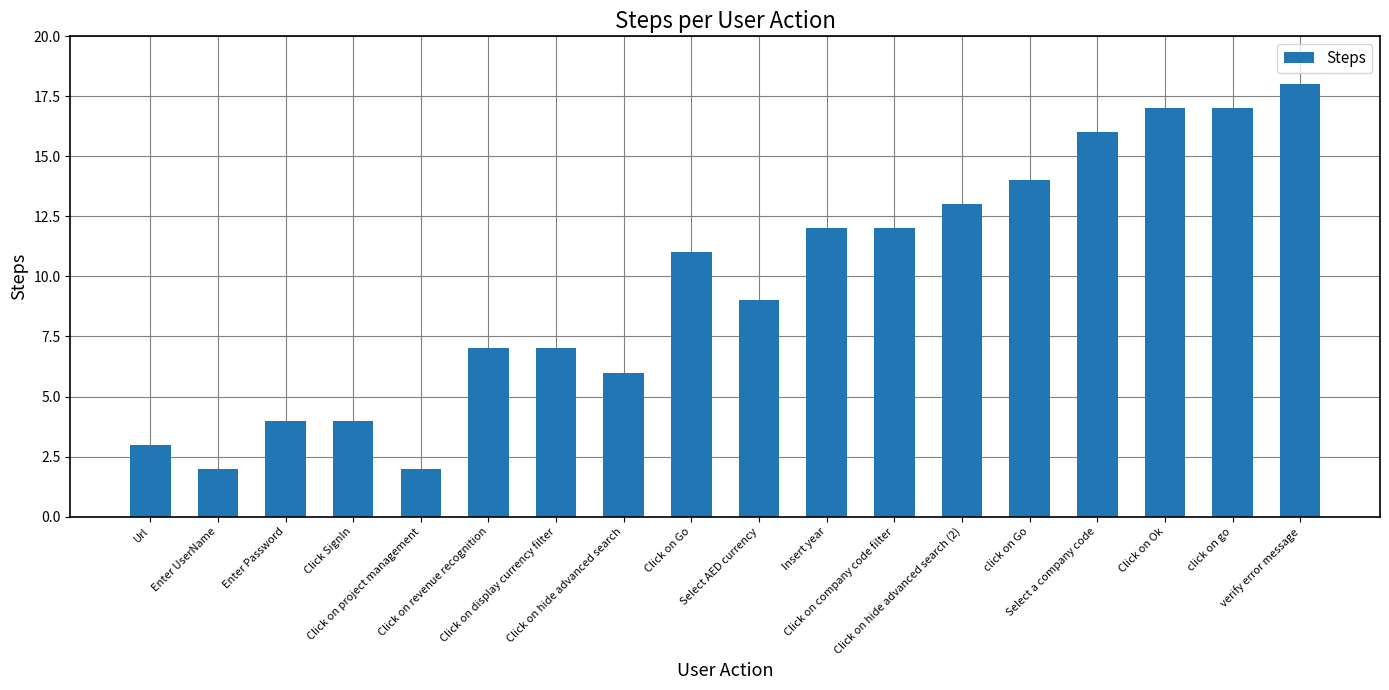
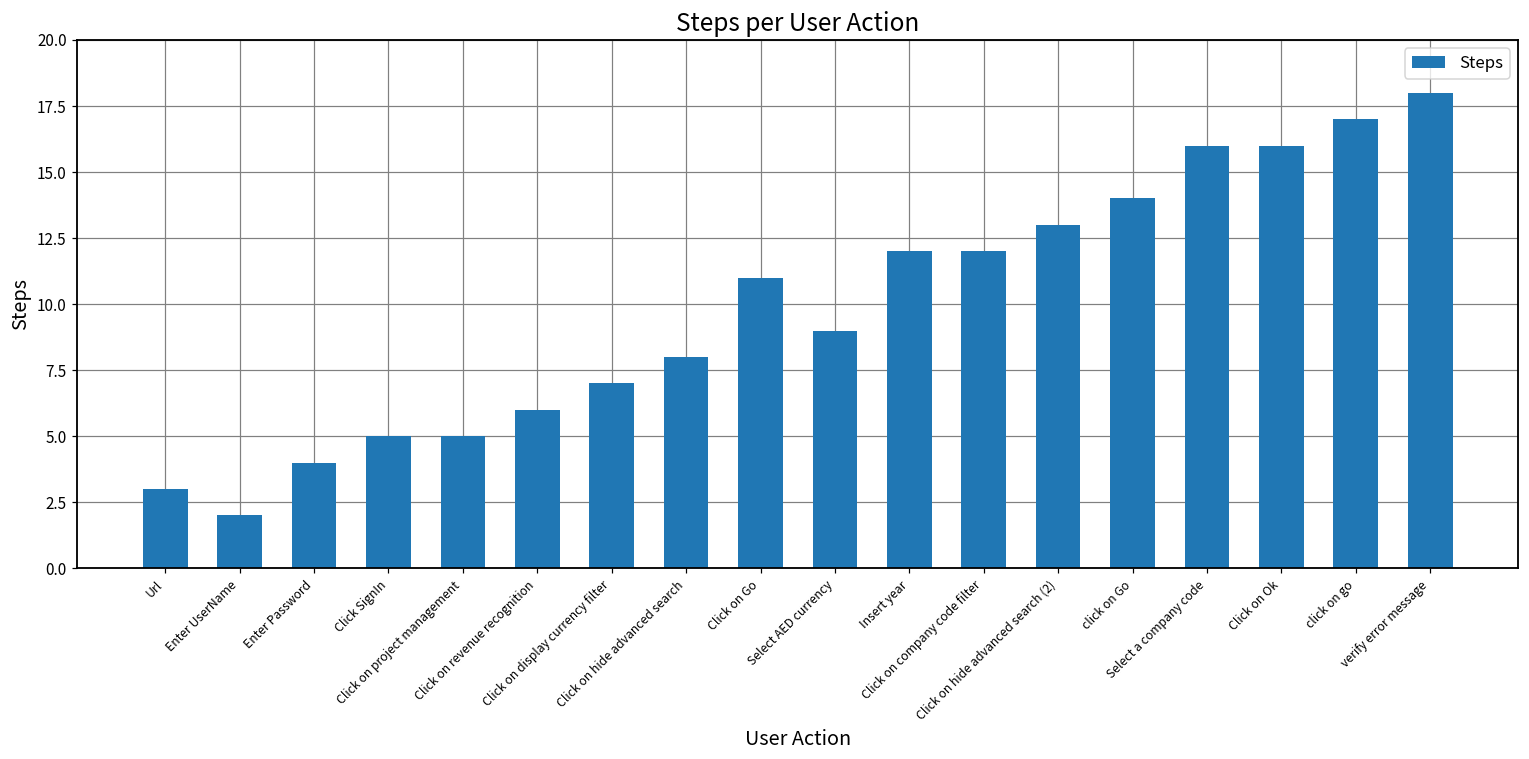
Click SignIn: 4 -> 5
Click on project management: 2 -> 5
Click on revenue recognition: 7 -> 6
Click on hide advanced search: 6 -> 8
Click on Ok: 17 -> 16
